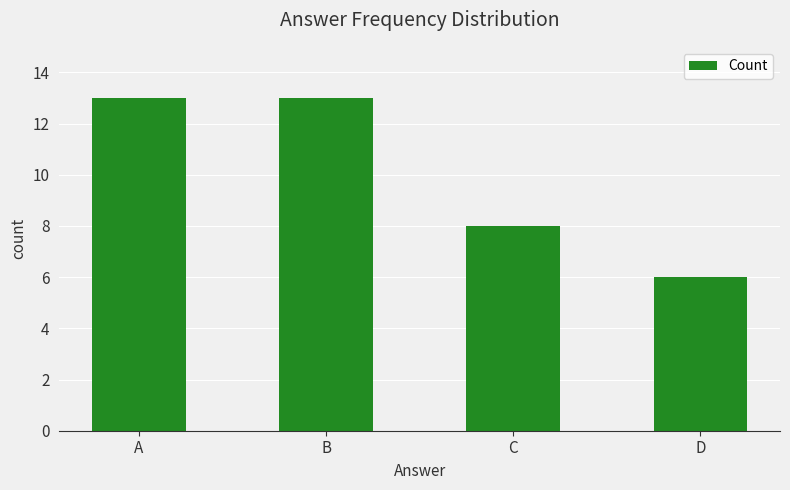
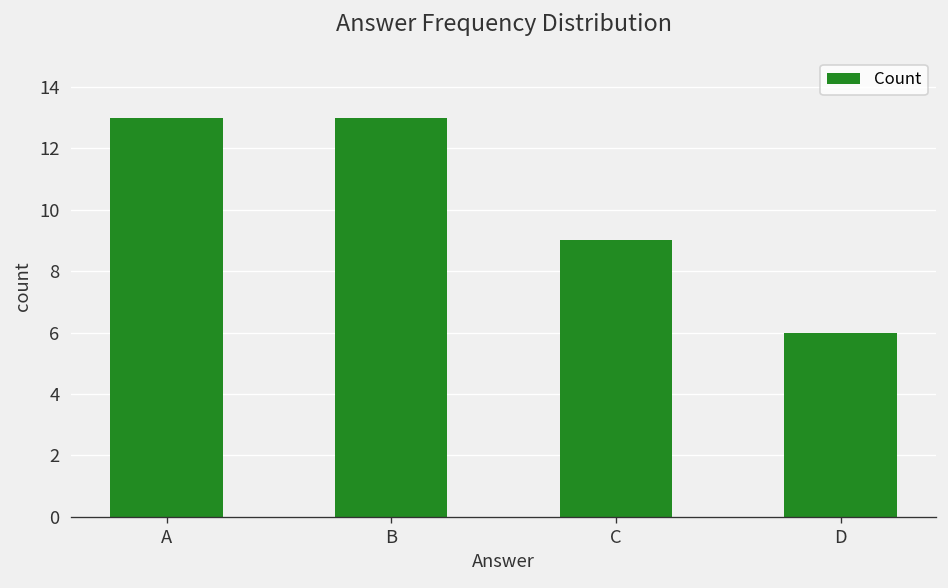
C: 8 -> 9
